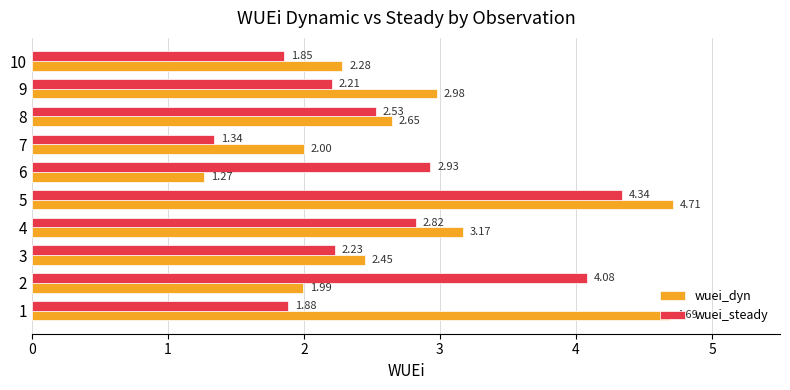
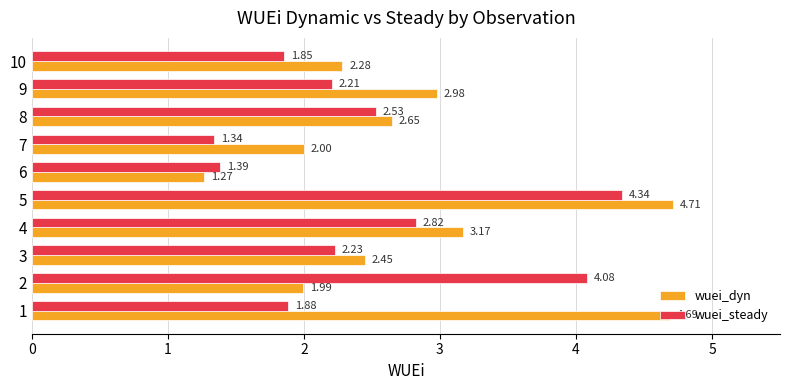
wuei_steady, 6: 2.93 -> 1.39
